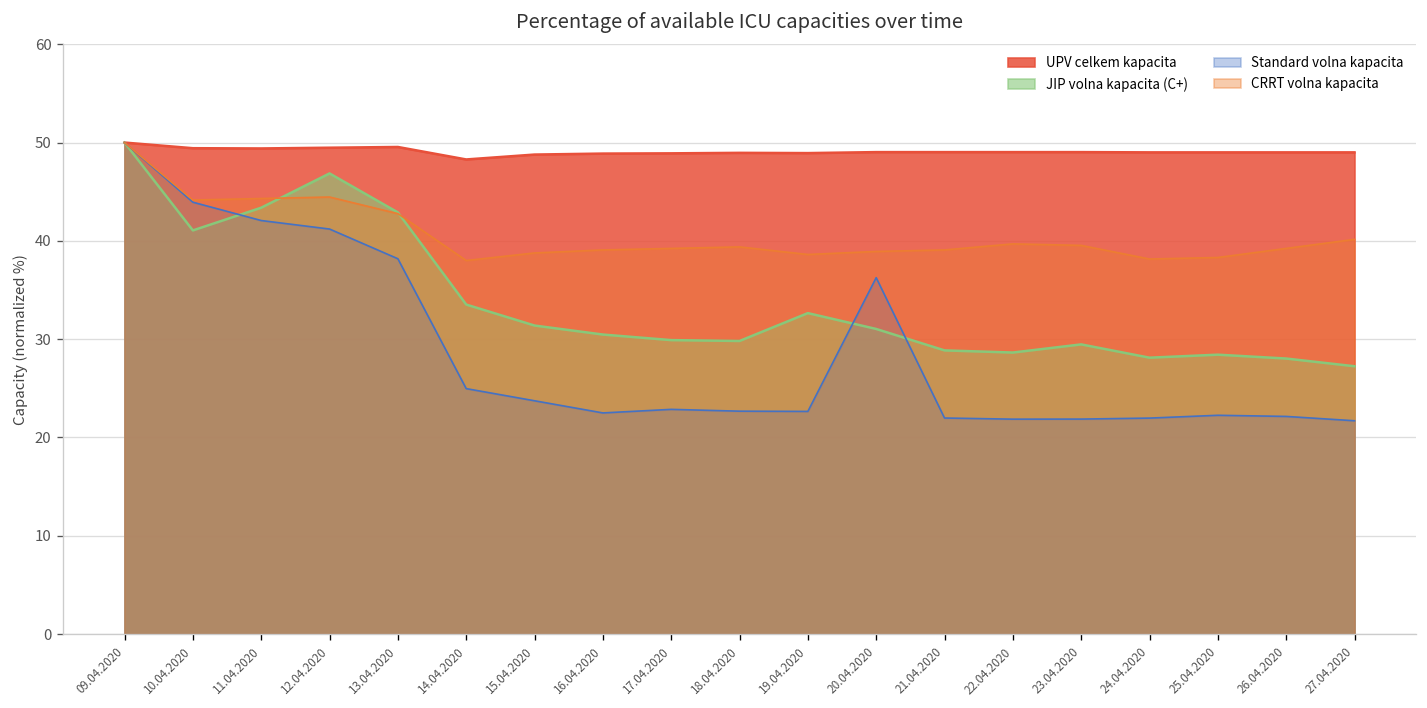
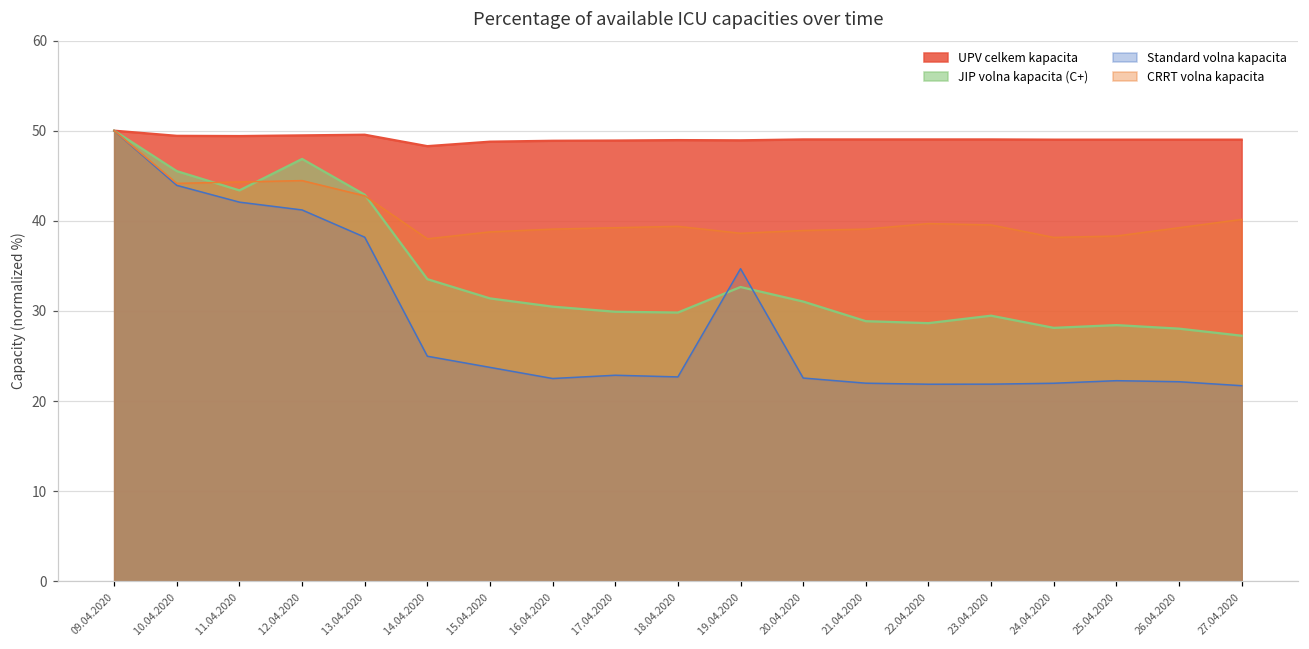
JIP volna kapacita (C+), 10.04.2020: 41 -> 46
Standard volna kapacita, 19.04.2020: 23 -> 35
Standard volna kapacita, 20.04.2020: 36 -> 23
